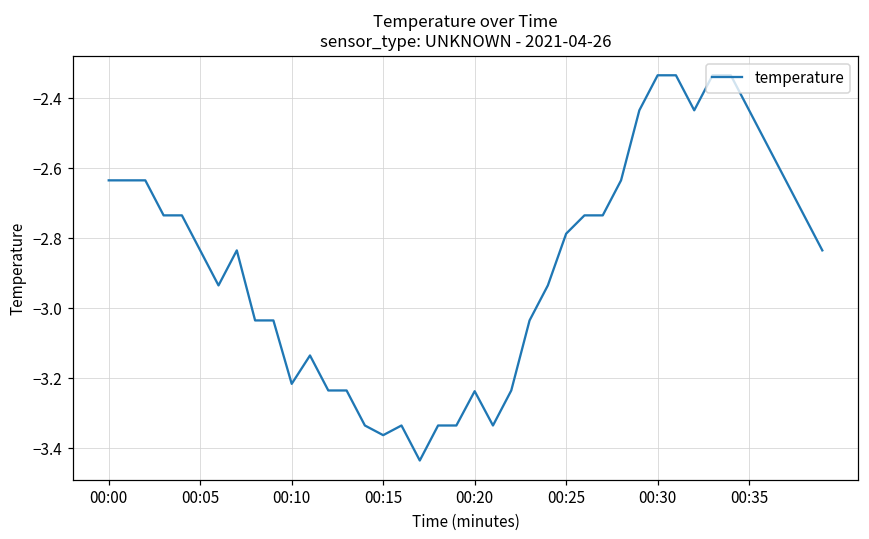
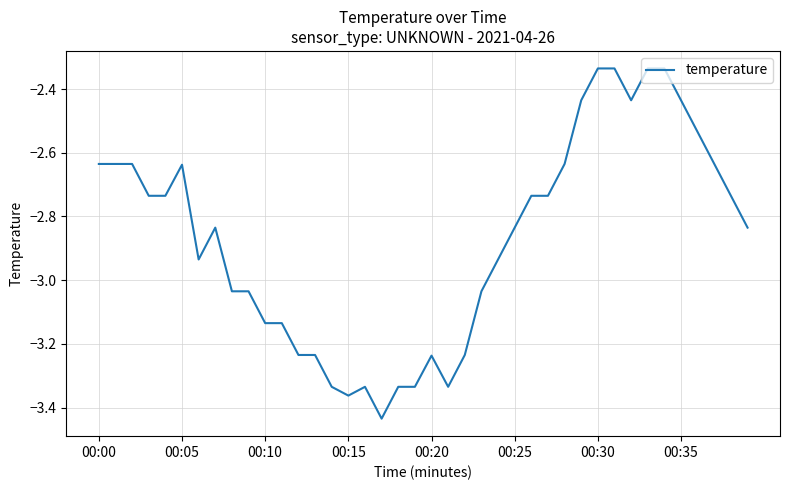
00:05: -2.84 -> -2.64
00:10: -3.22 -> -3.14
00:25: -2.79 -> -2.84
